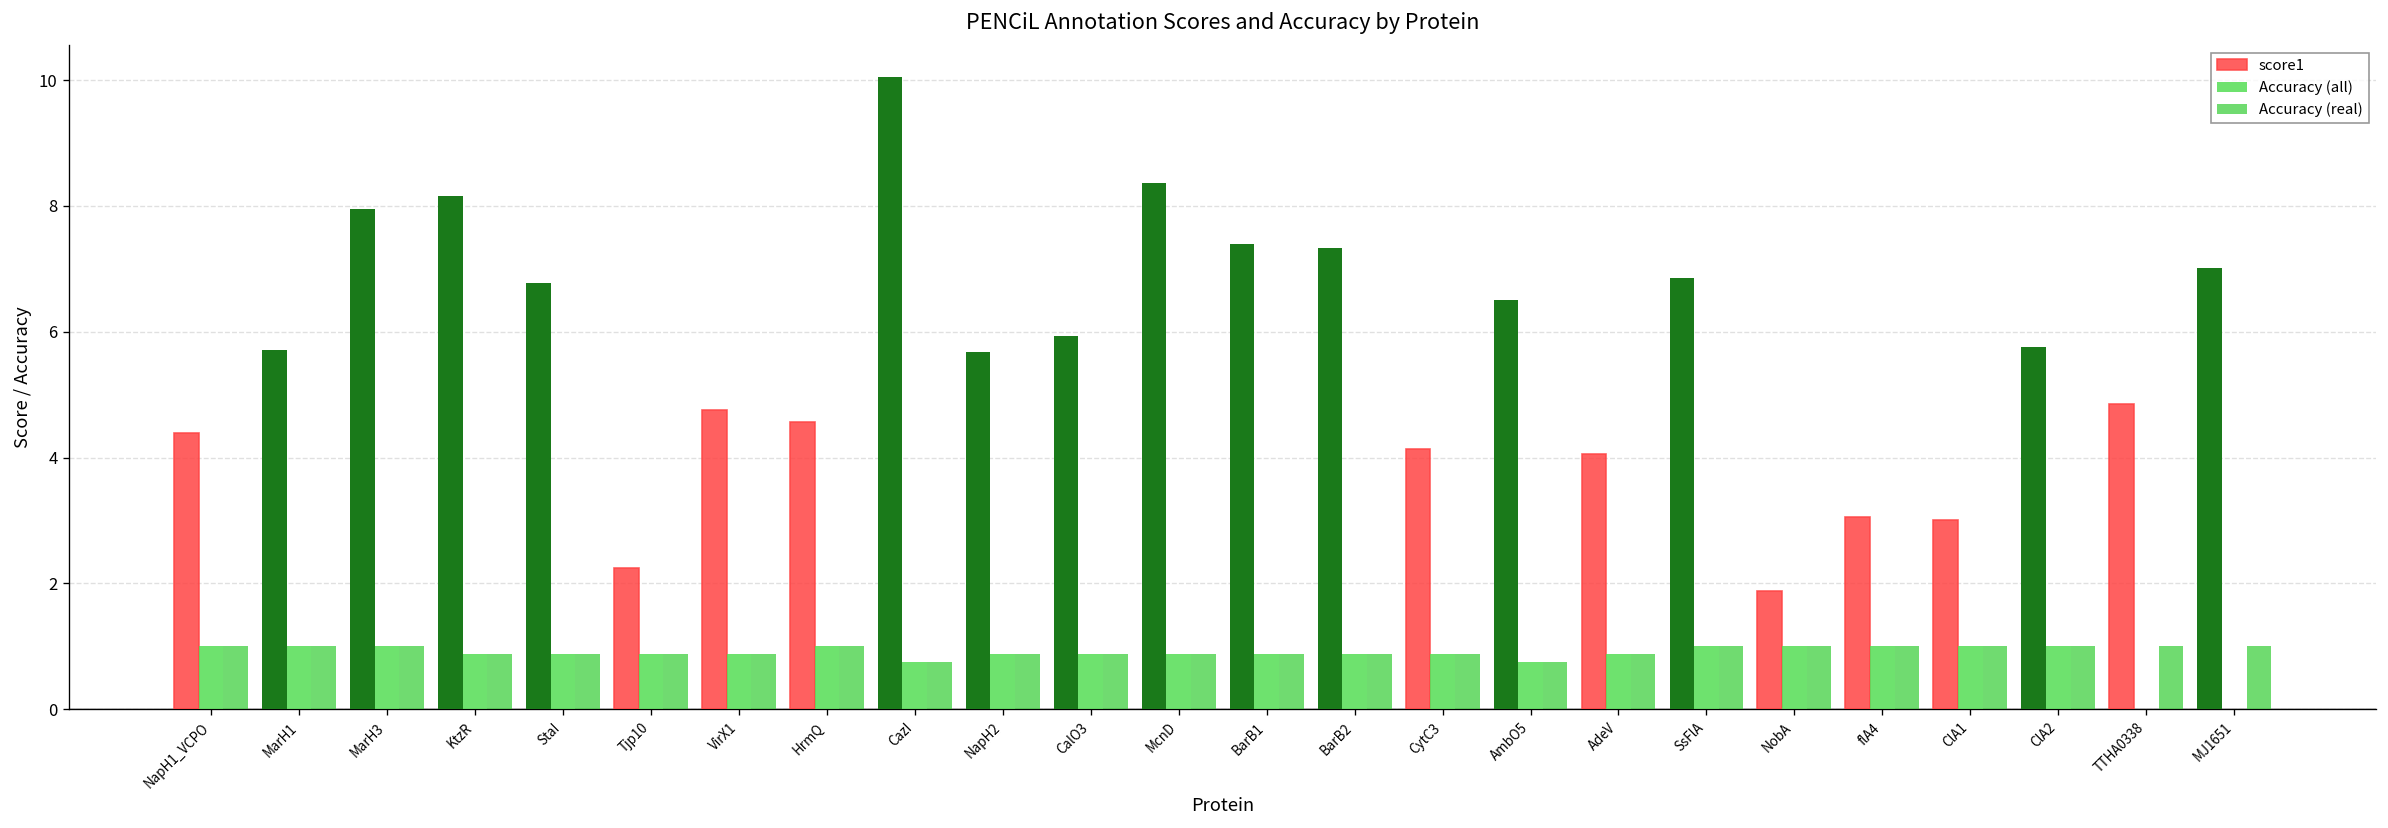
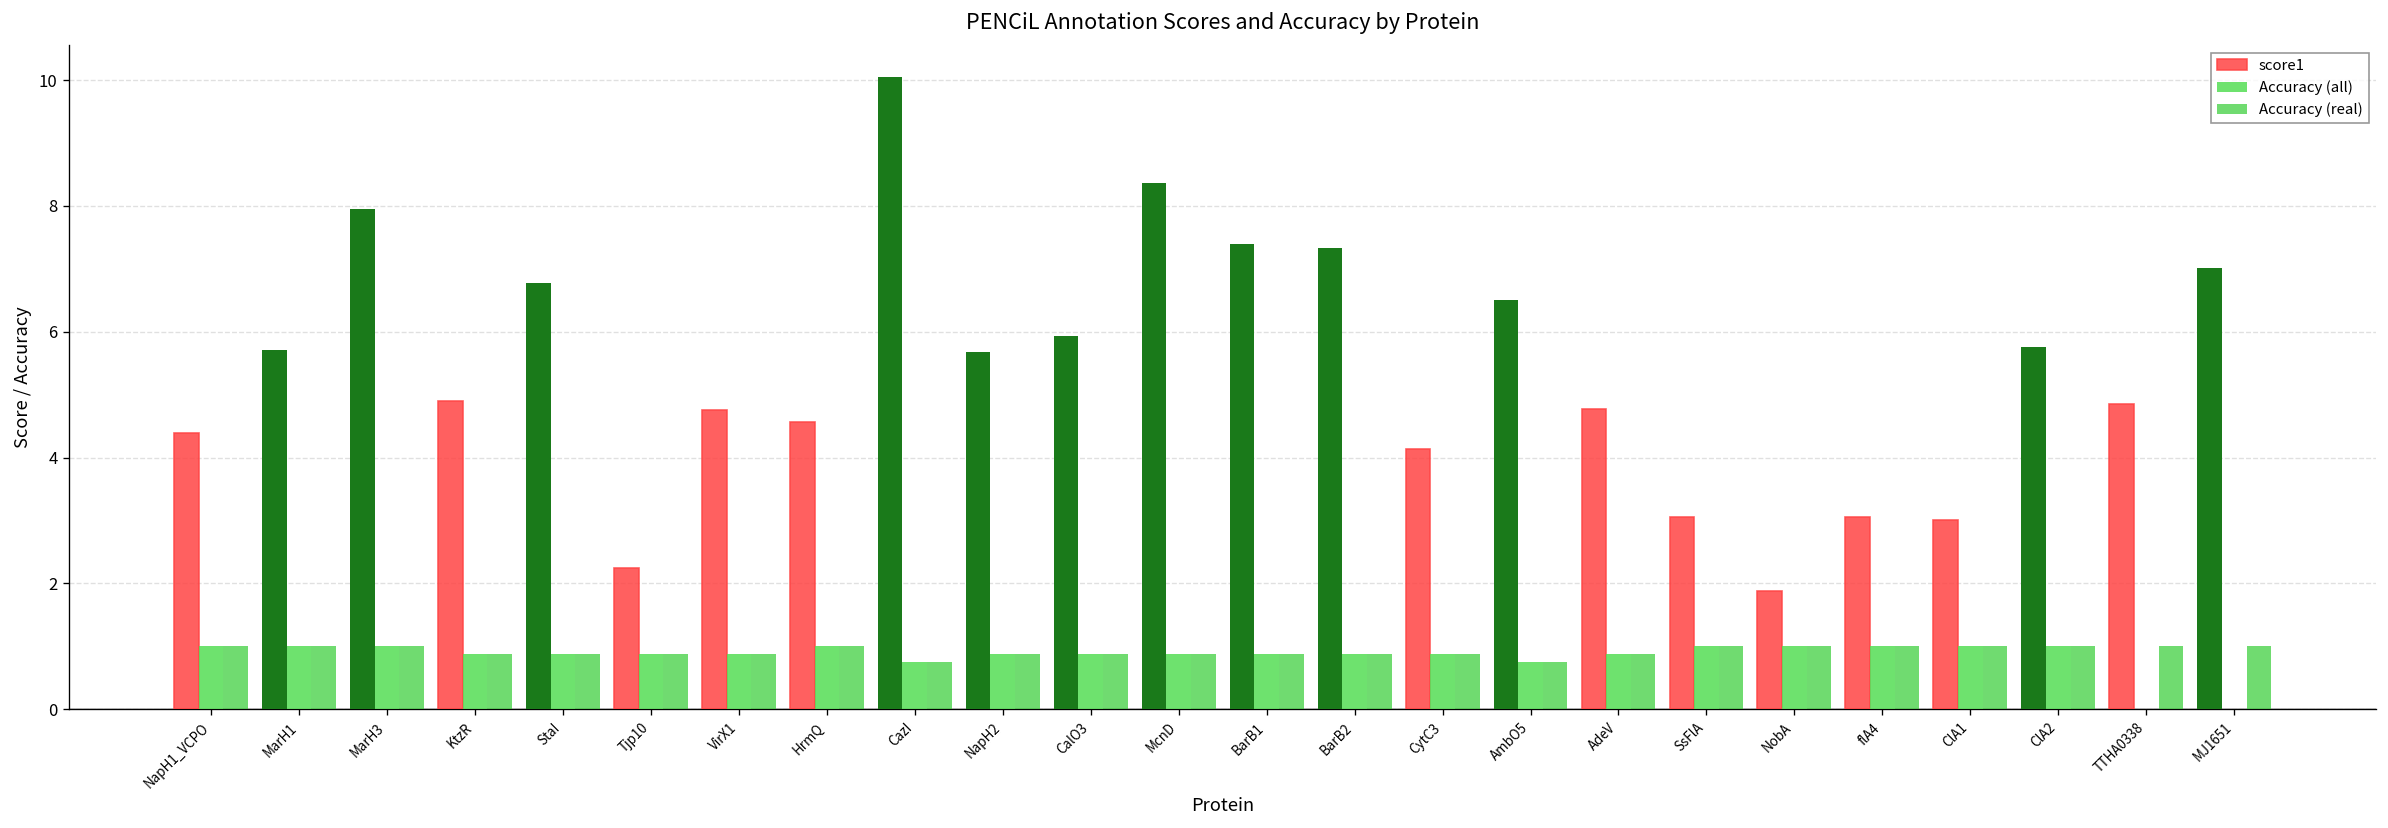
score1, KtzR: 8.2 -> 4.9
score1, AdeV: 4.1 -> 4.8
score1, SsFlA: 6.9 -> 3.1
